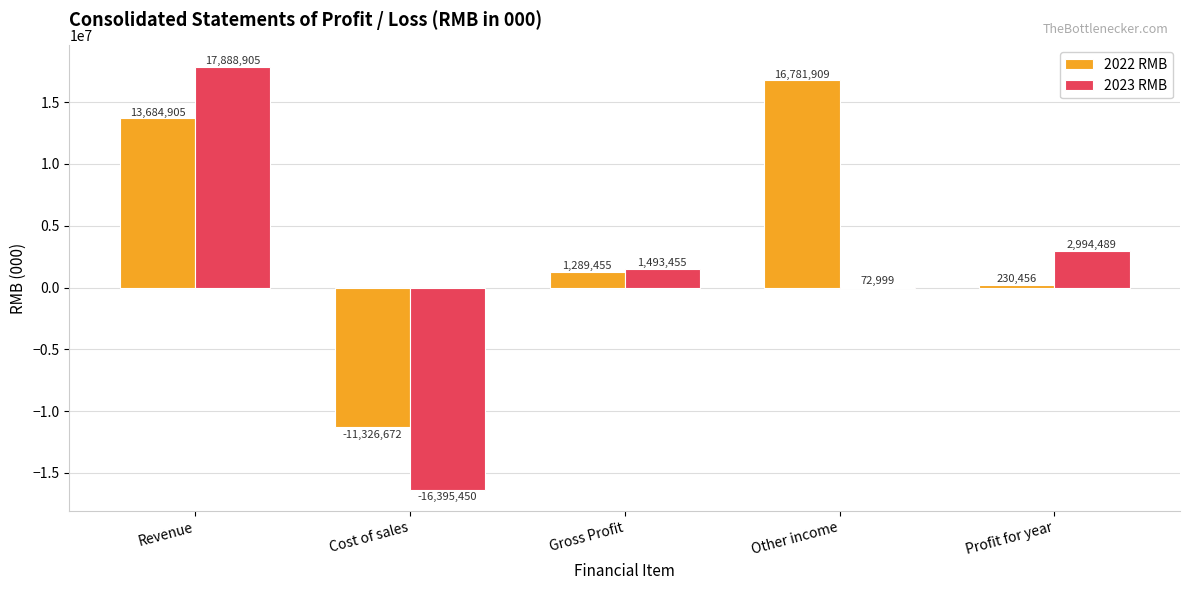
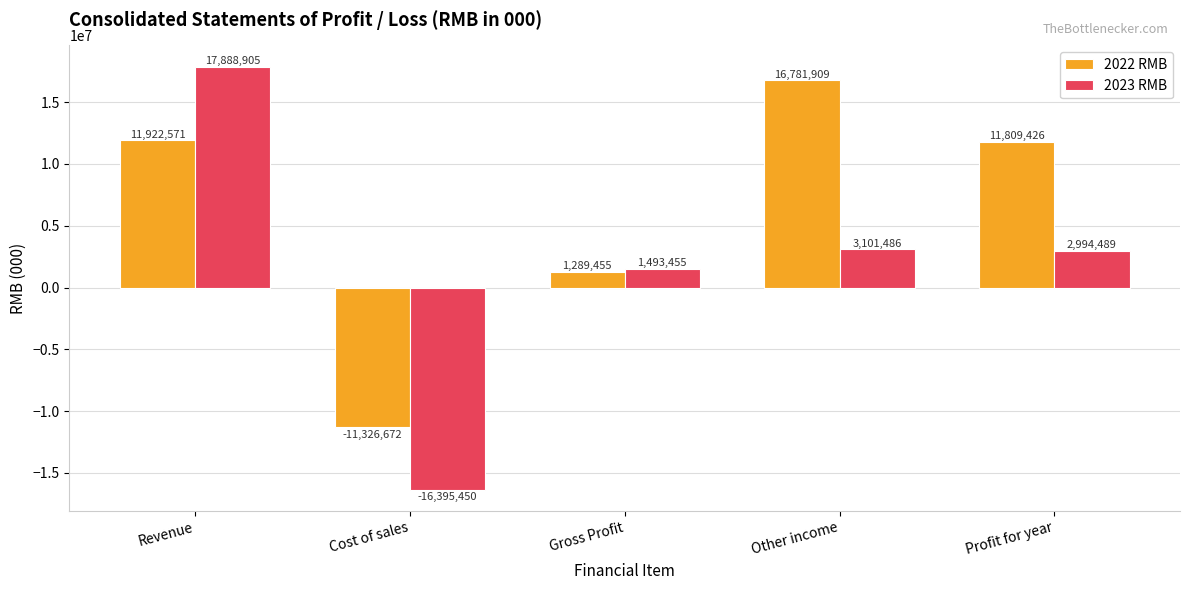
2022 RMB, Revenue: 13,684,905 -> 11,922,571
2023 RMB, Other income: 72,999 -> 3,101,486
2022 RMB, Profit for year: 230,456 -> 11,809,426
